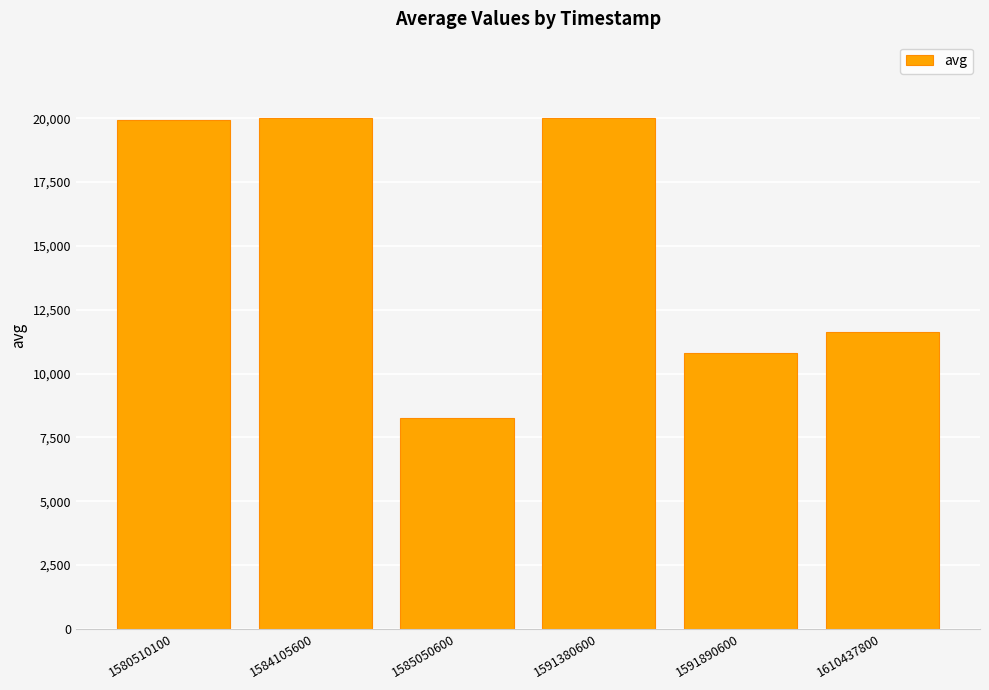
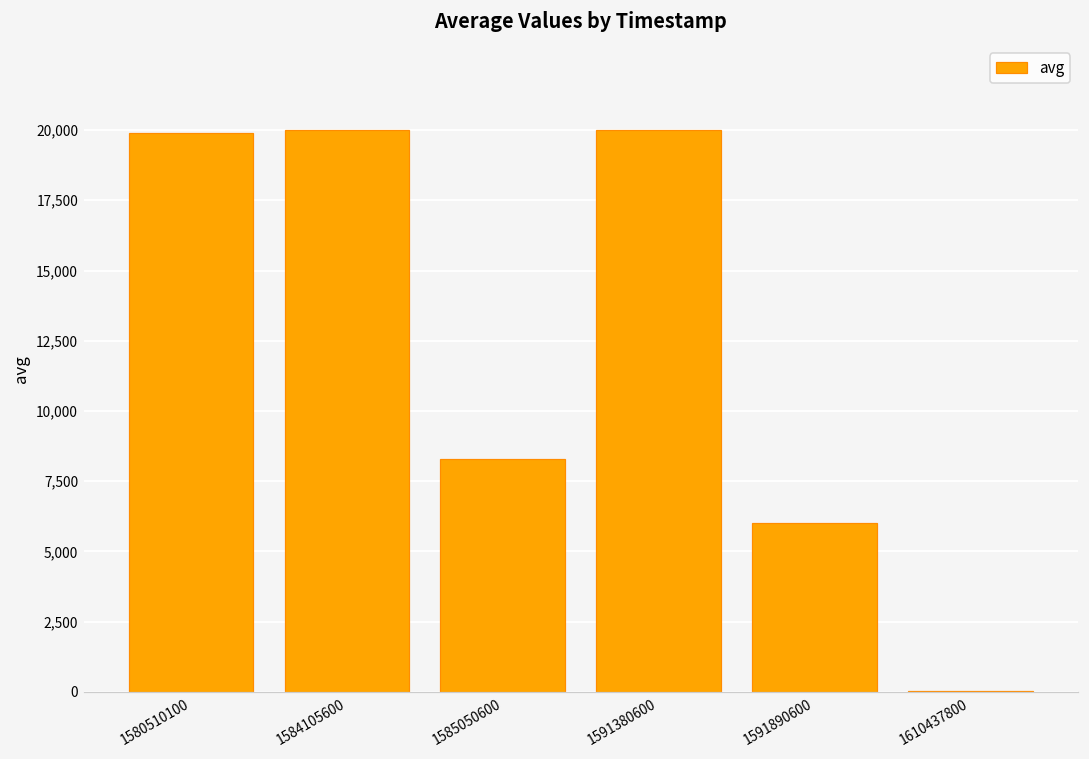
1591890600: 10,800 -> 6,000
1610437800: 11,600 -> 0
